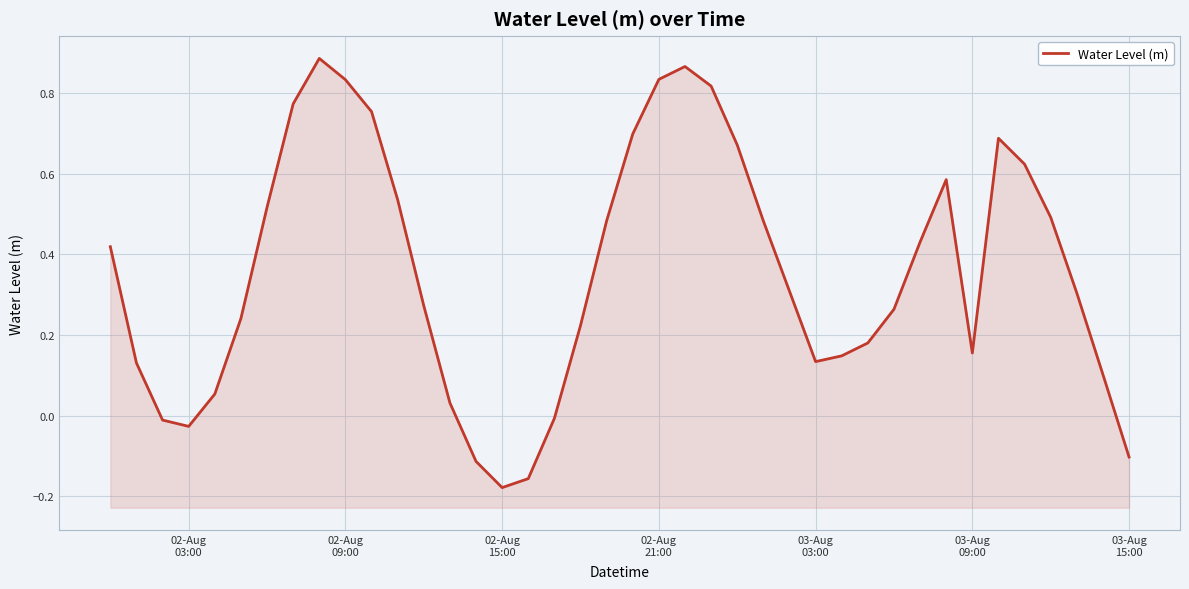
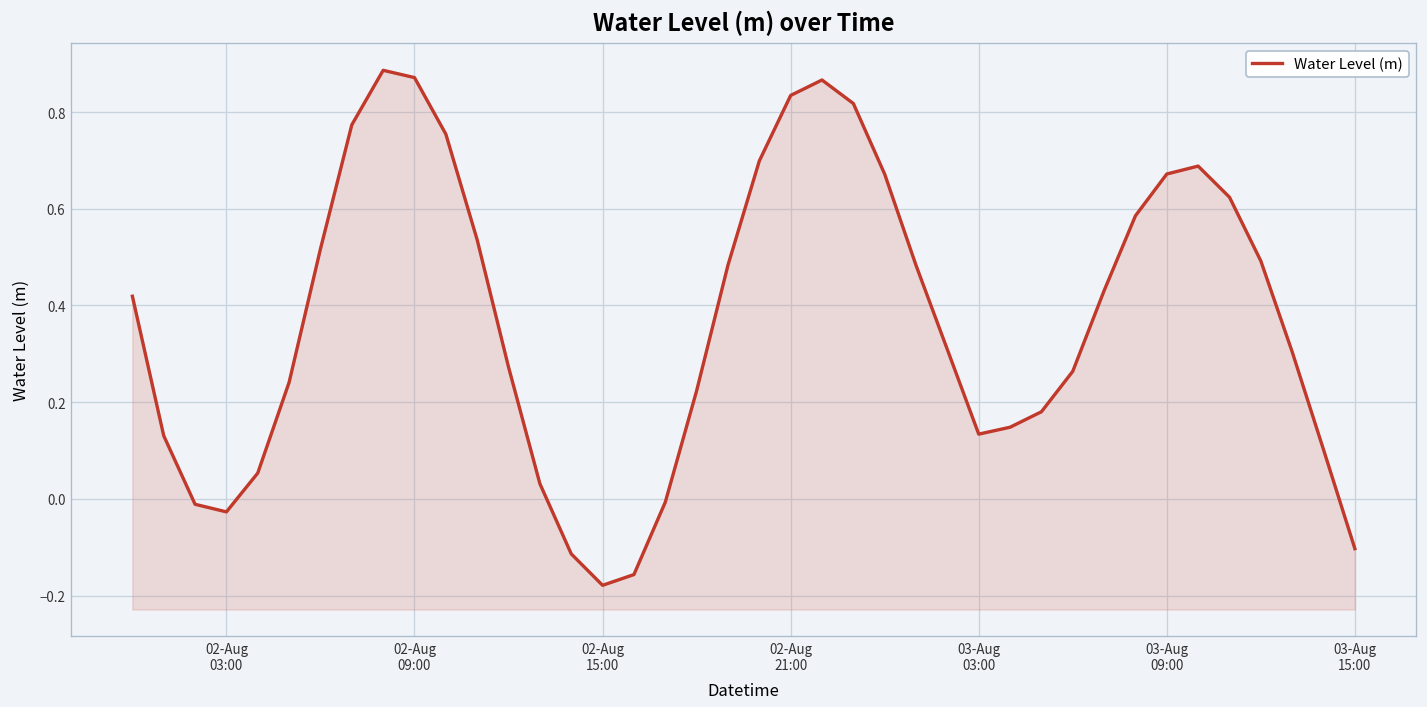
02-Aug 09:00: 0.83 -> 0.87
03-Aug 09:00: 0.16 -> 0.67
